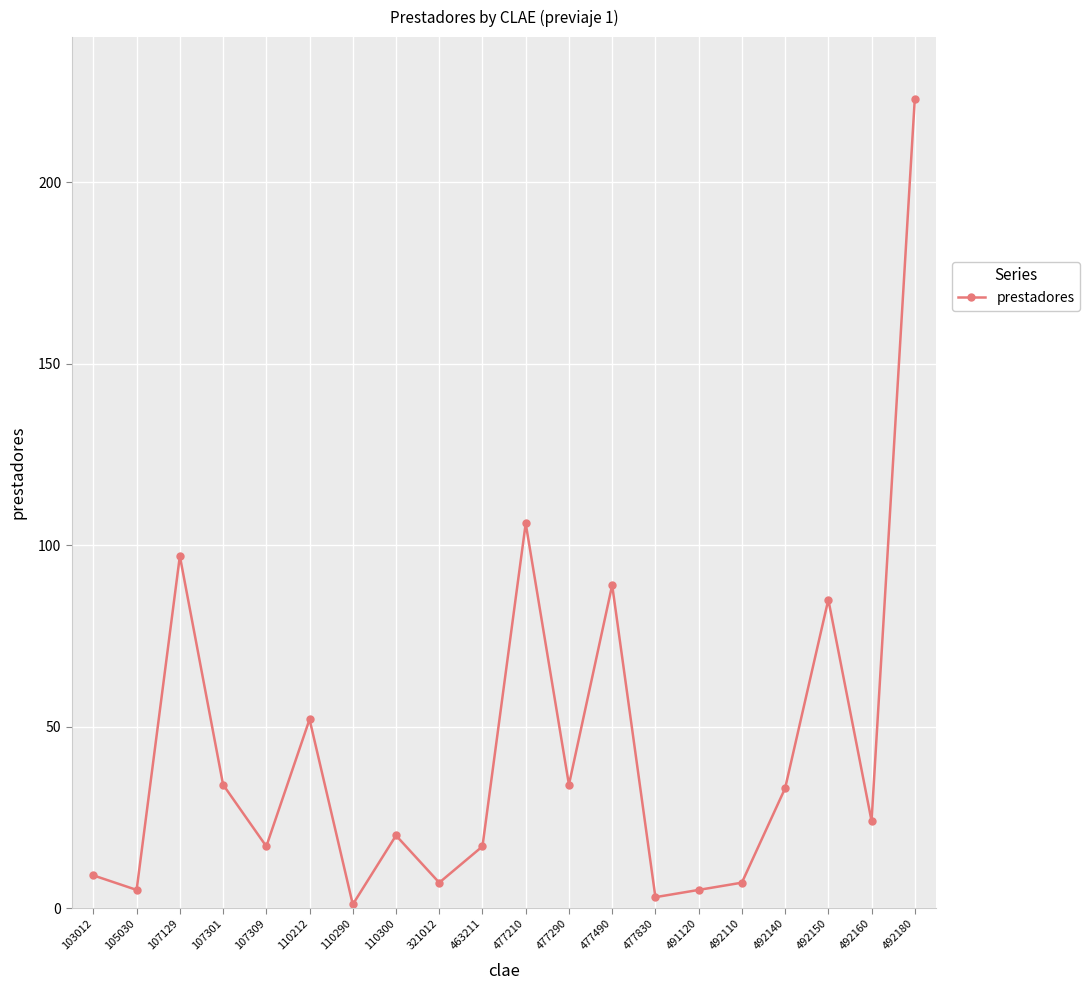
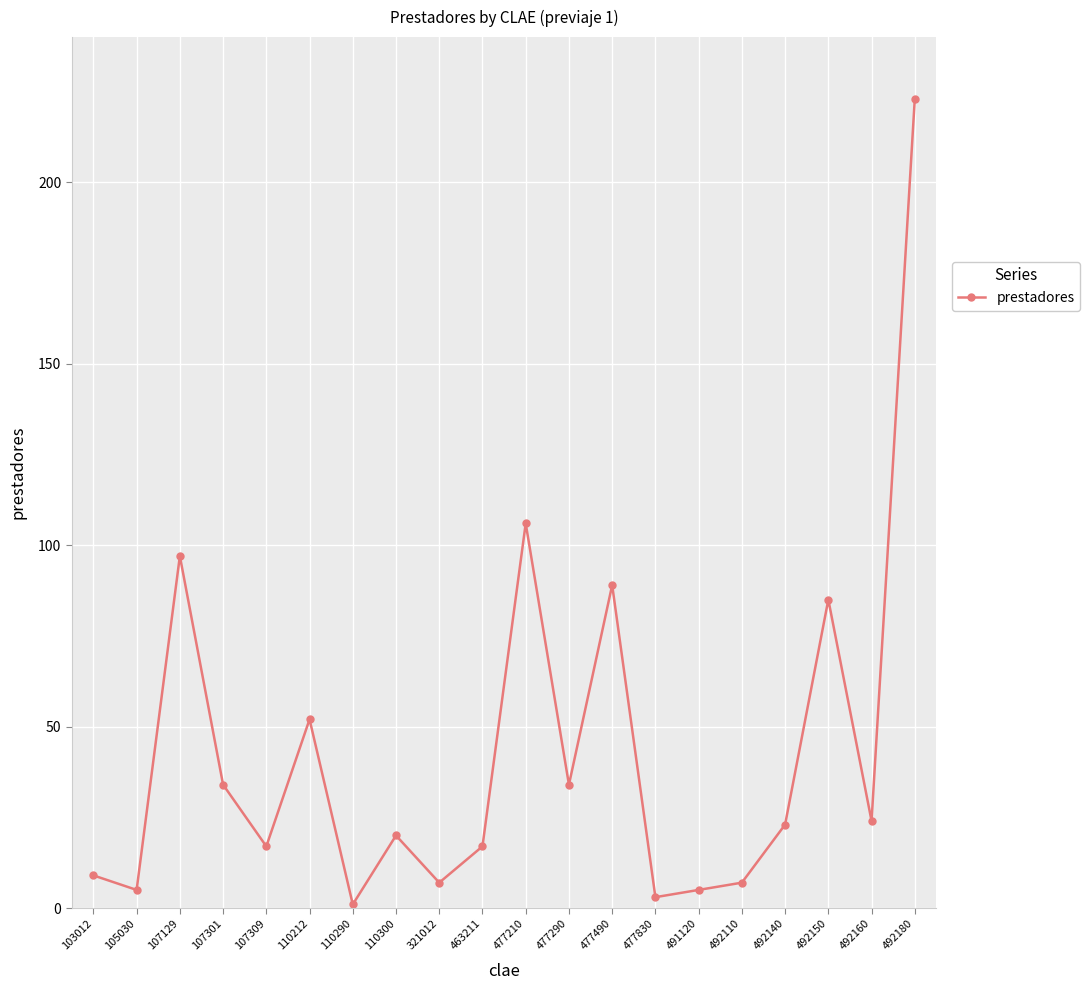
492140: 33 -> 23
